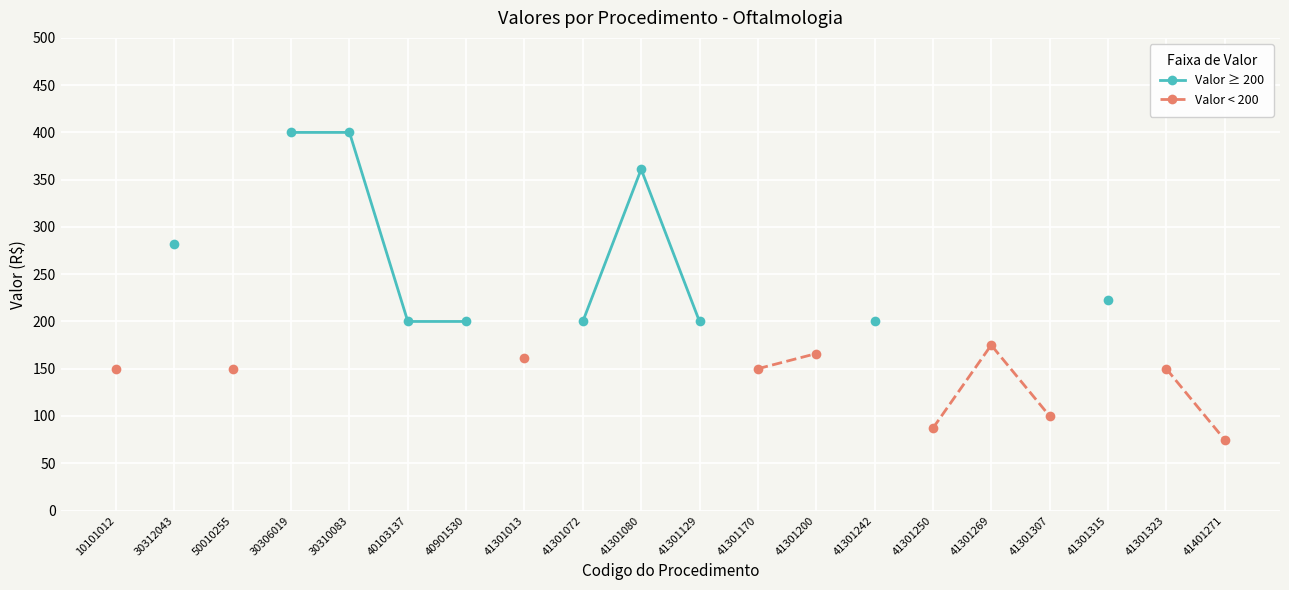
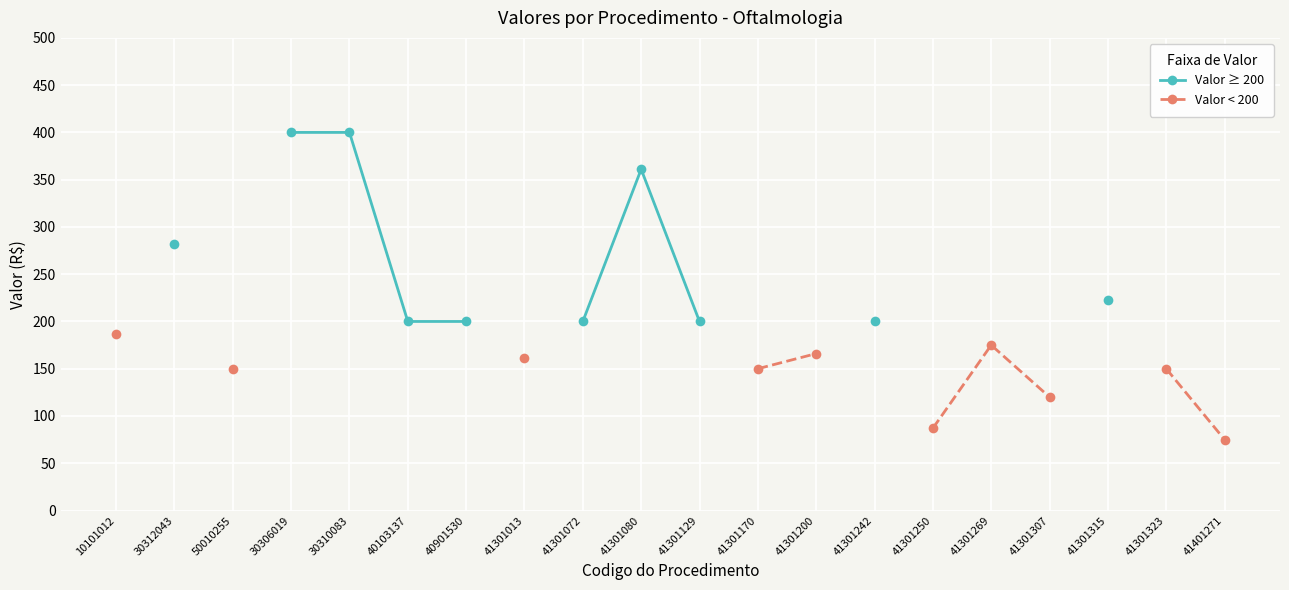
Valor < 200, 10101012: 150 -> 190
Valor < 200, 41301307: 100 -> 120
